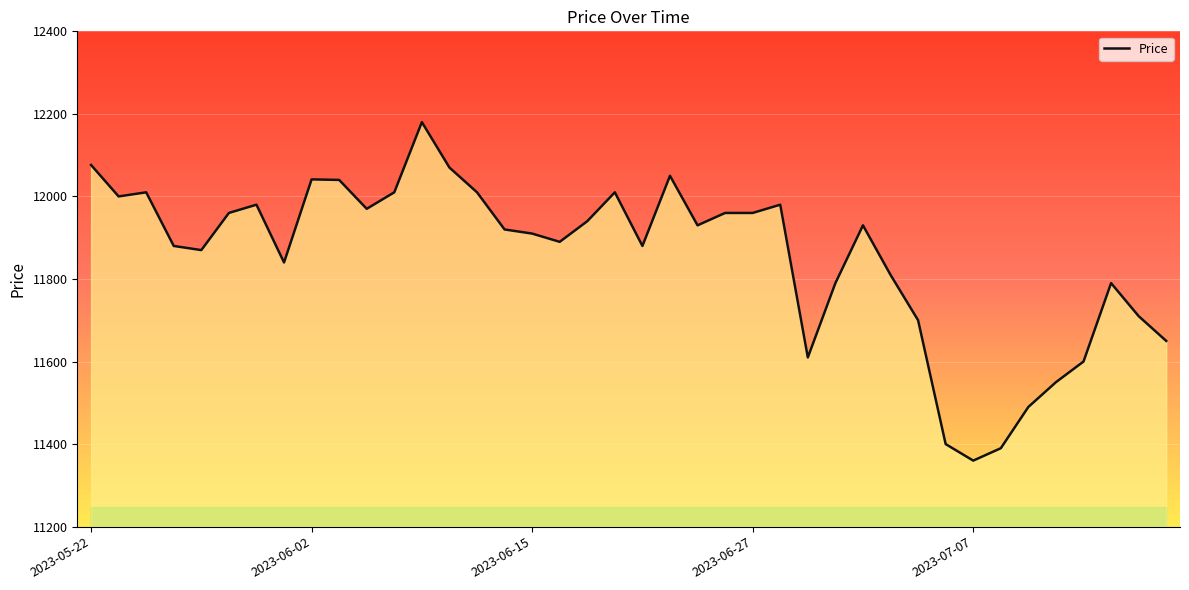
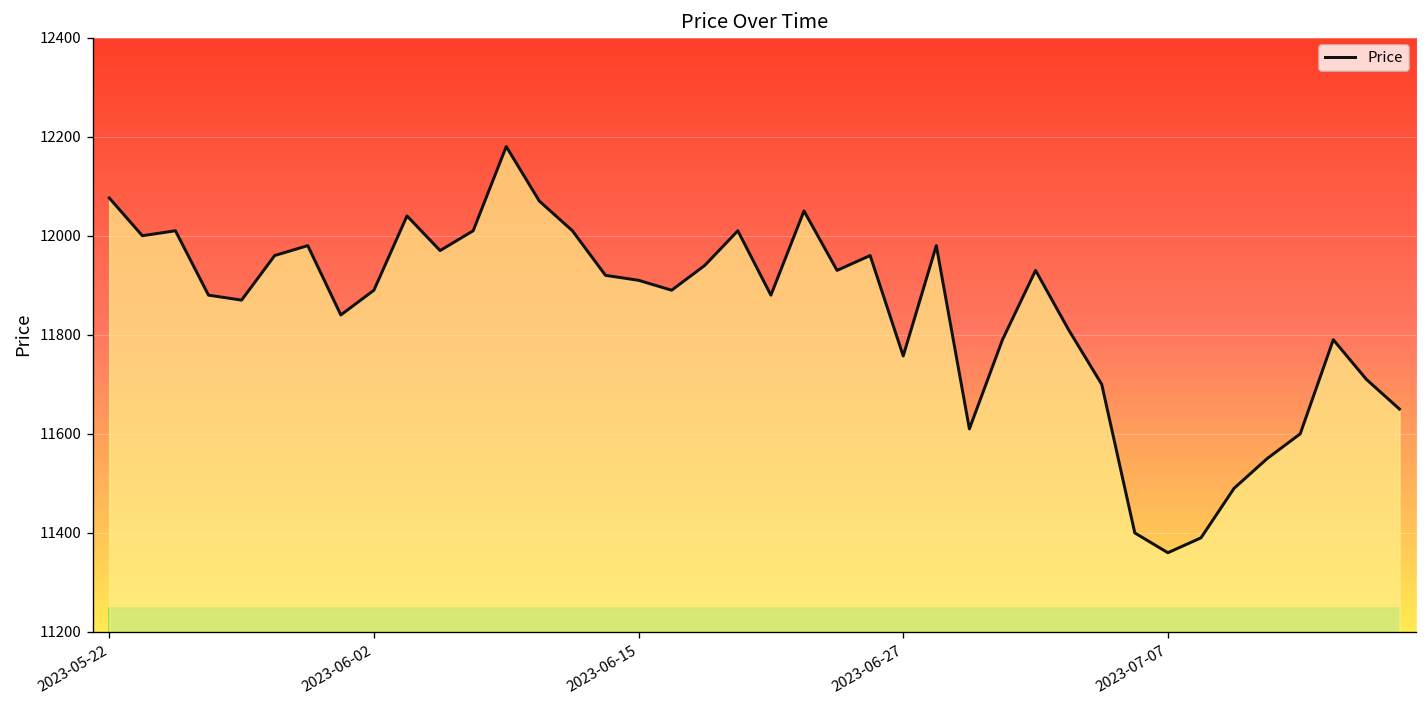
Price, 2023-06-02: 12040 -> 11890
Price, 2023-06-27: 11960 -> 11760
